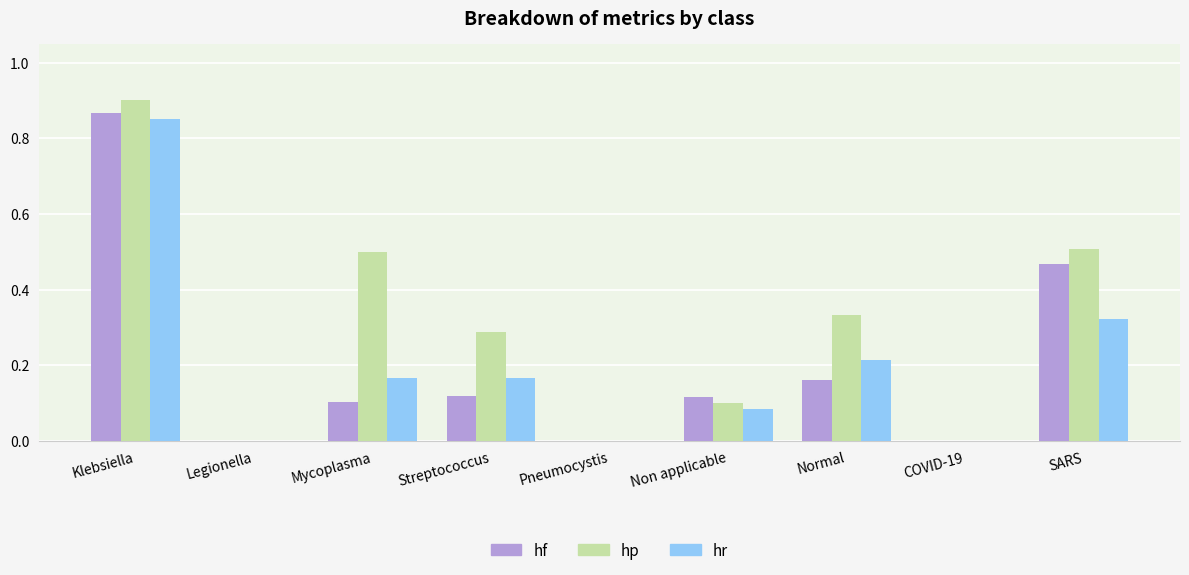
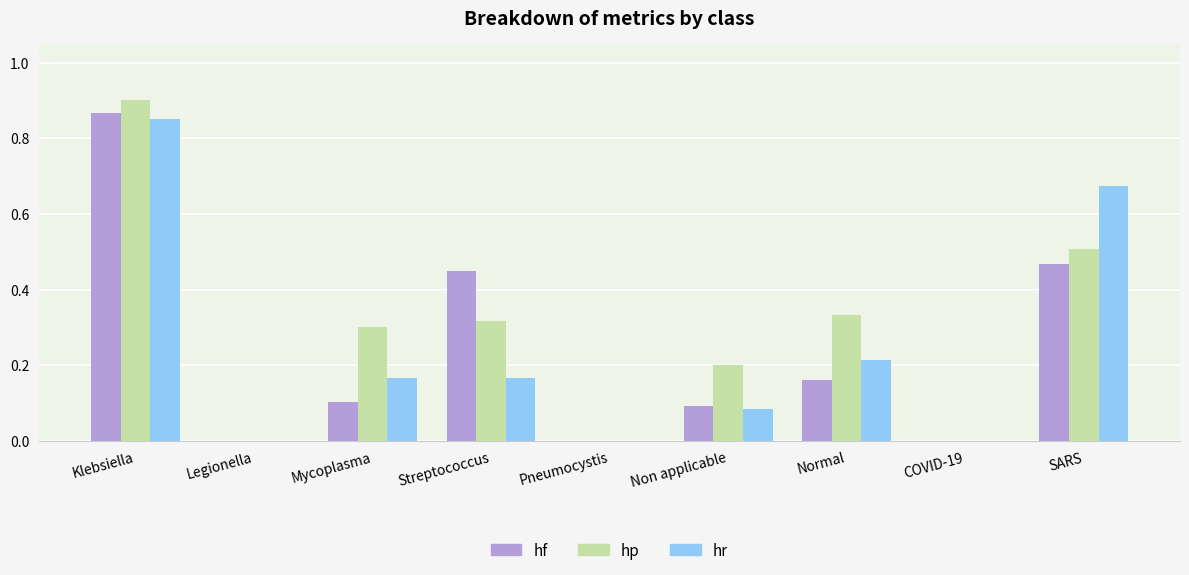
hp, Mycoplasma: 0.5 -> 0.3
hf, Streptococcus: 0.12 -> 0.45
hp, Streptococcus: 0.29 -> 0.32
hf, Non applicable: 0.12 -> 0.09
hp, Non applicable: 0.1 -> 0.2
hr, SARS: 0.32 -> 0.67
